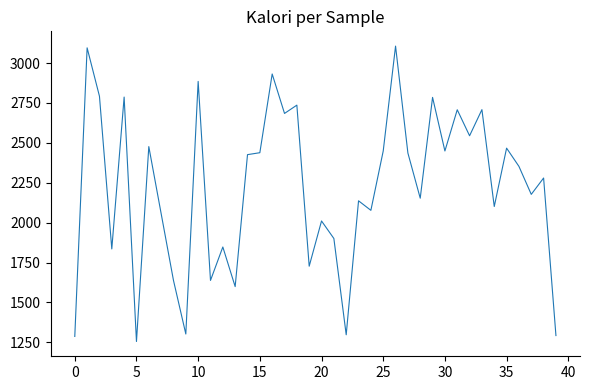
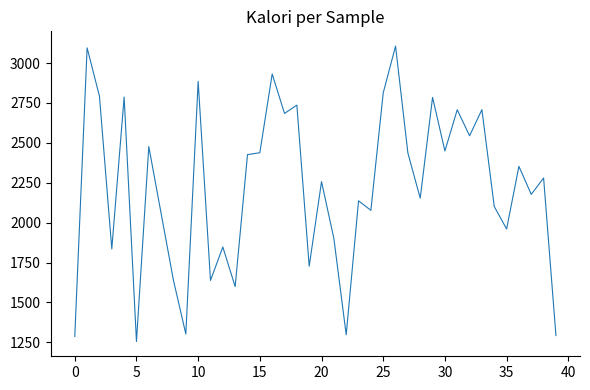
20: 2010 -> 2260
25: 2450 -> 2810
35: 2470 -> 1960
